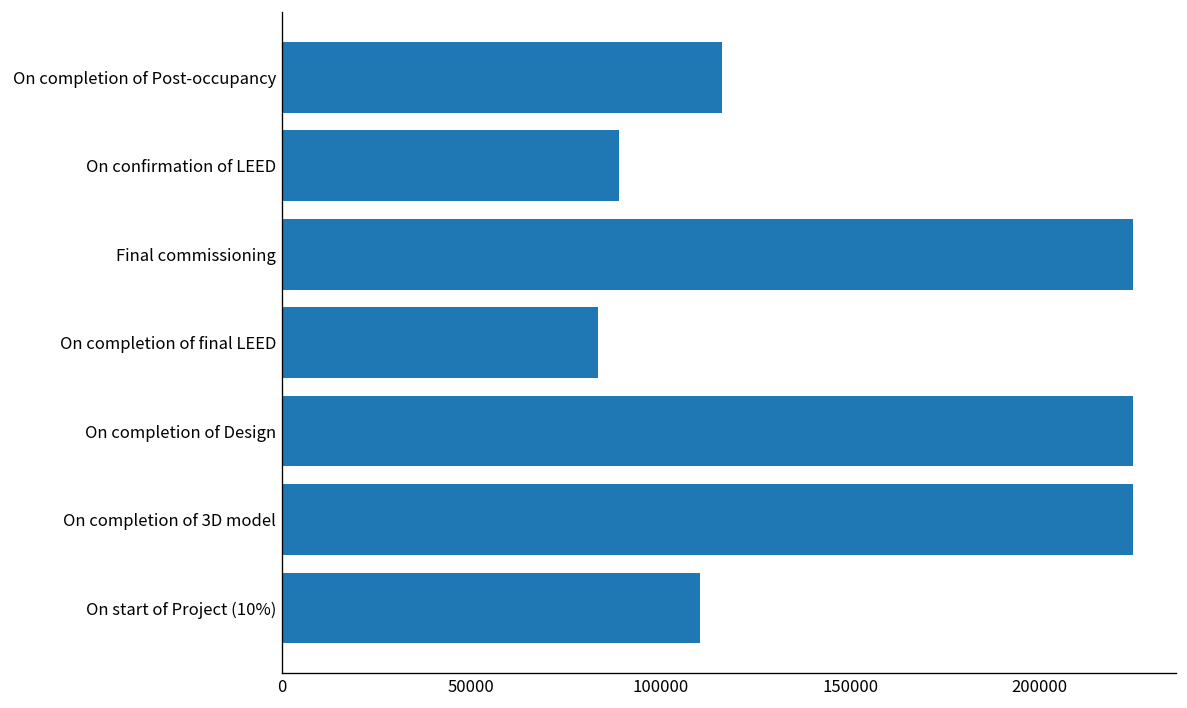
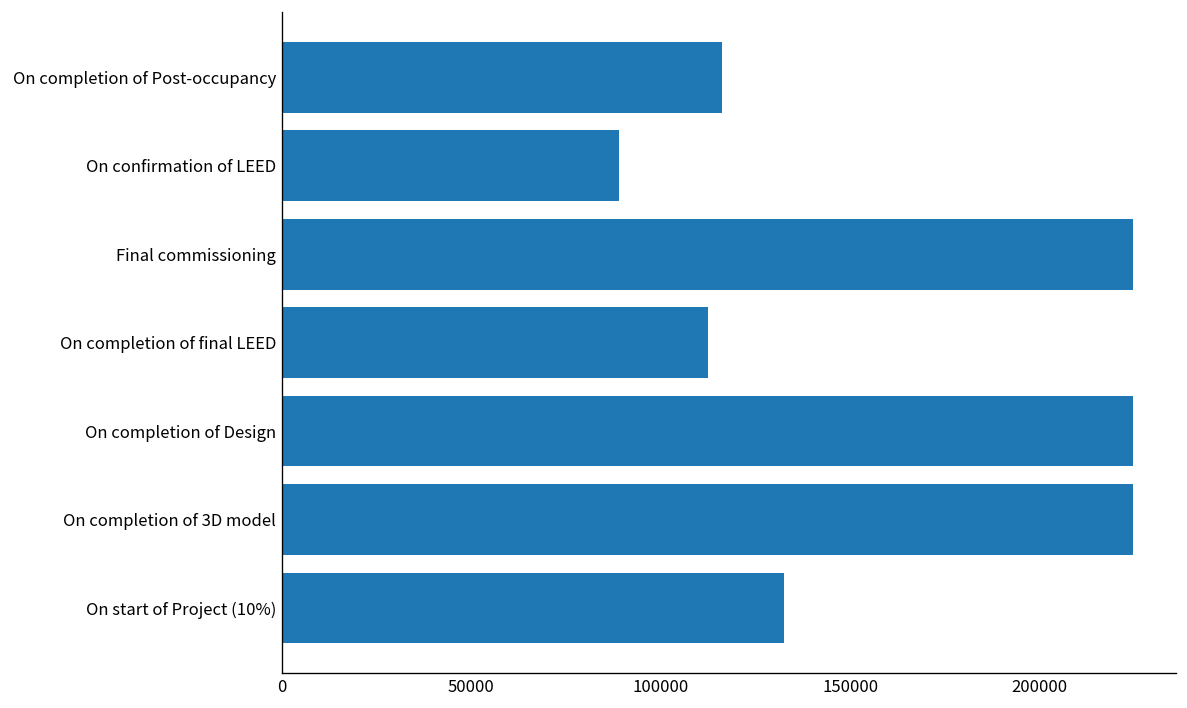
On completion of final LEED: 83000 -> 112000
On start of Project (10%): 110000 -> 132000
